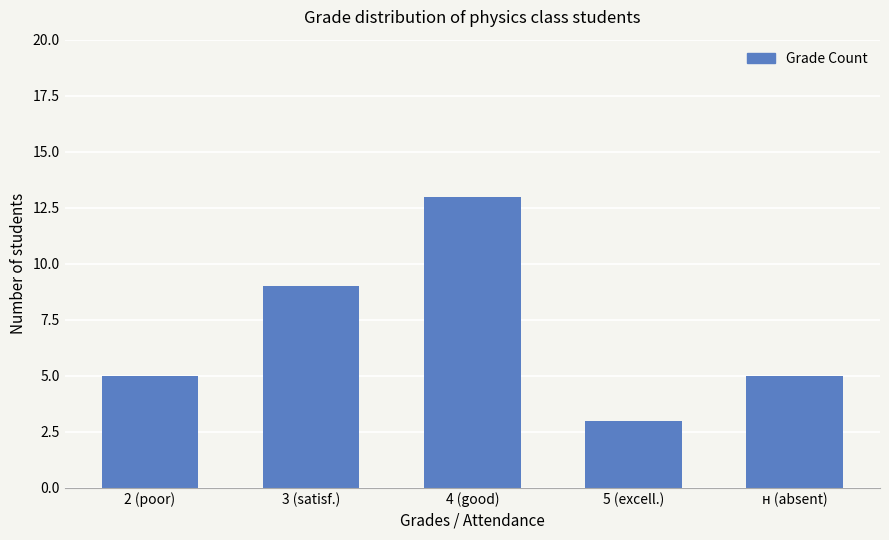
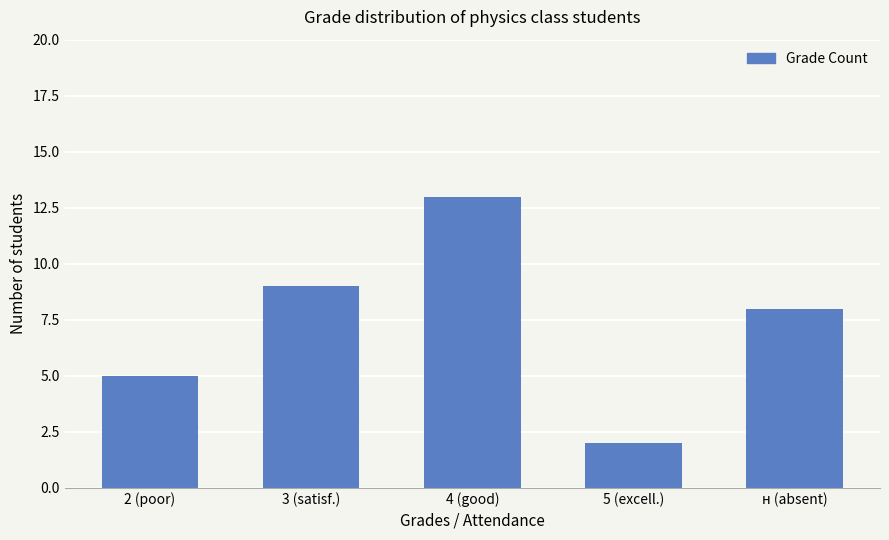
5 (excell.): 3 -> 2
н (absent): 5 -> 8
